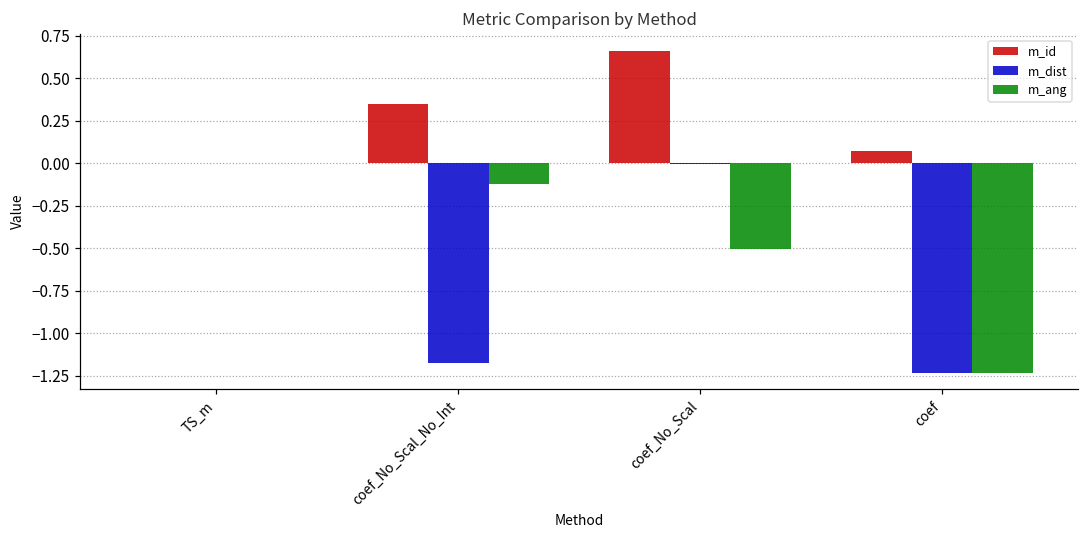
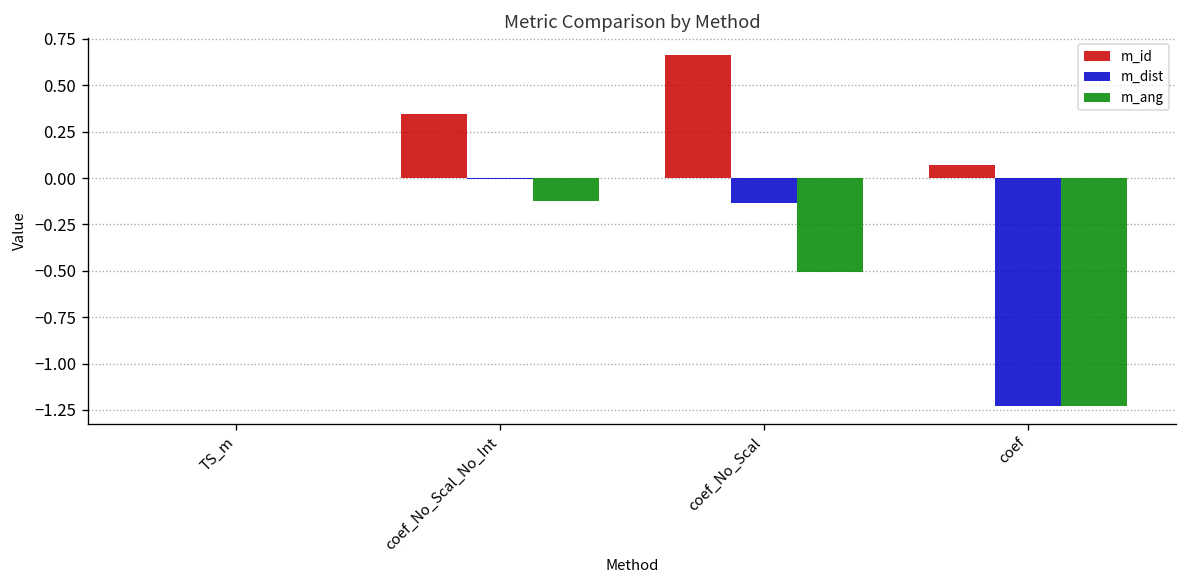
m_dist, coef_No_Scal_No_Int: -1.17 -> -0.01
m_dist, coef_No_Scal: -0.01 -> -0.14
